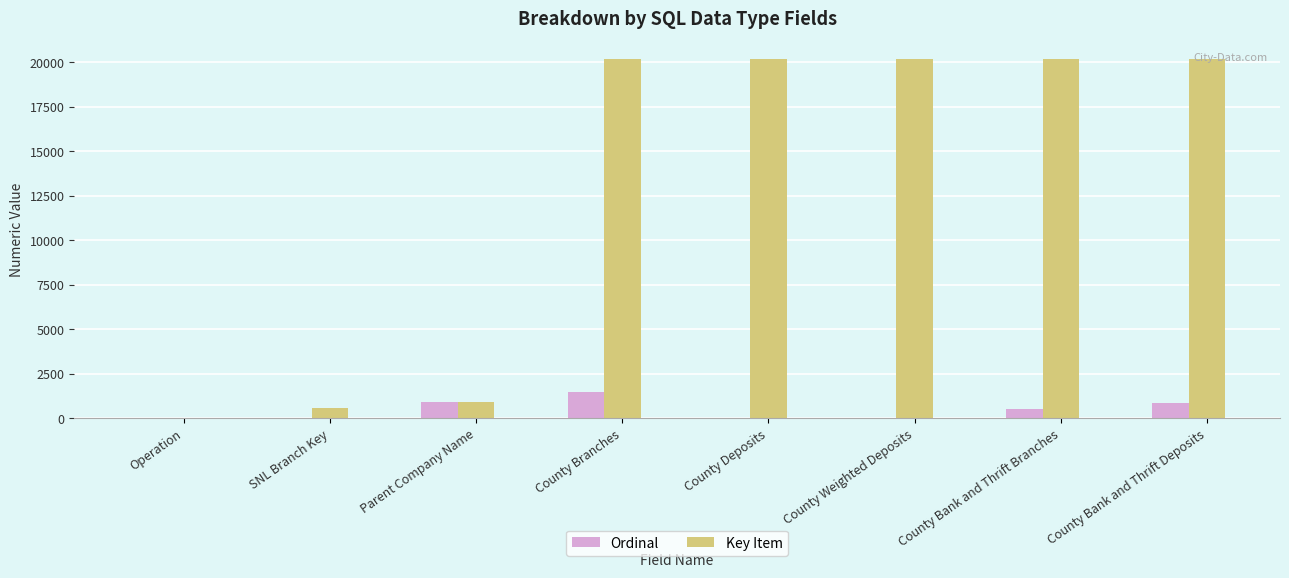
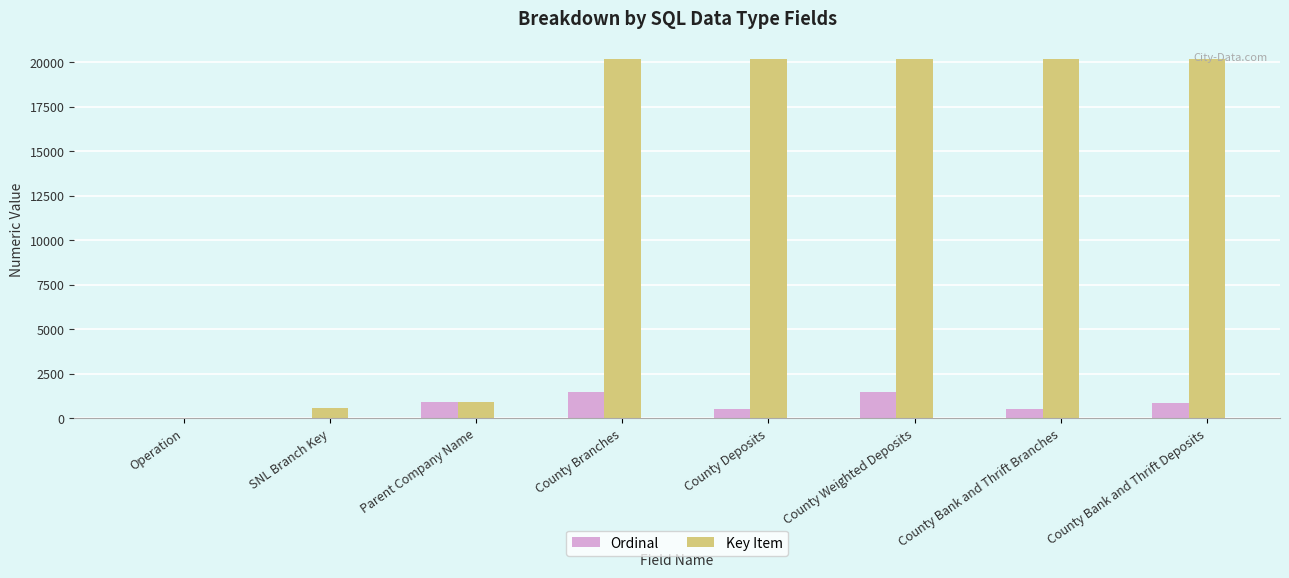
Ordinal, County Deposits: 0 -> 500
Ordinal, County Weighted Deposits: 0 -> 1500
